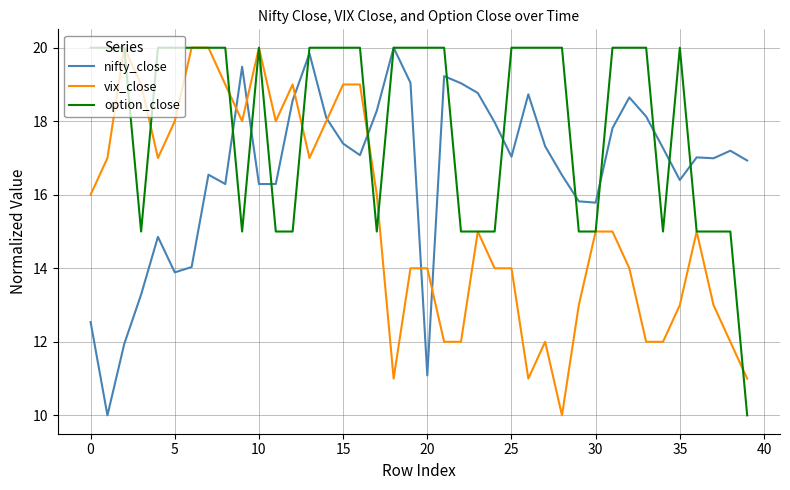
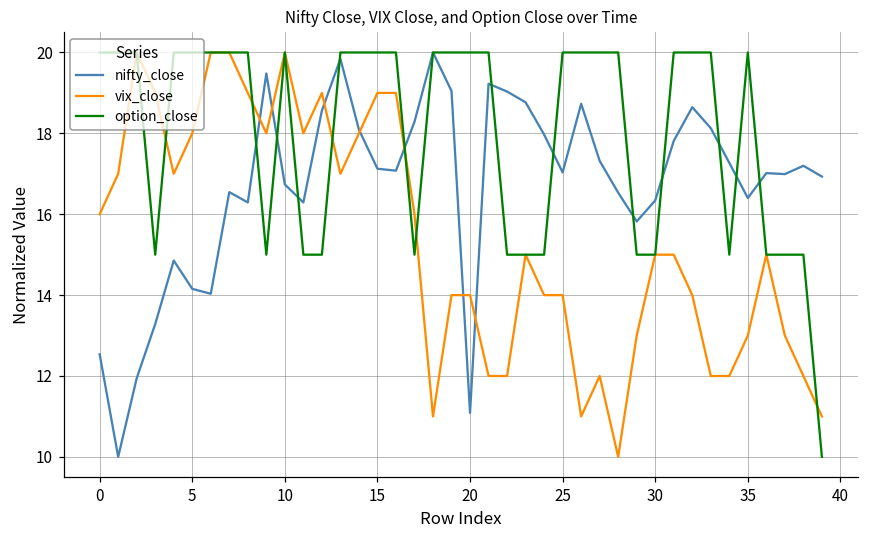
nifty_close, 5: 13.9 -> 14.2
nifty_close, 10: 16.3 -> 16.7
nifty_close, 15: 17.4 -> 17.1
nifty_close, 30: 15.8 -> 16.3
